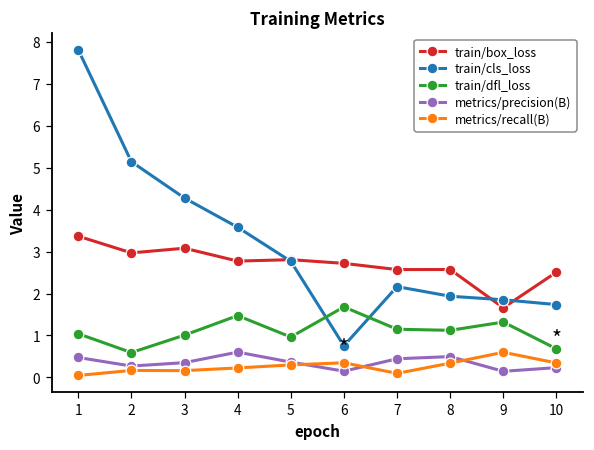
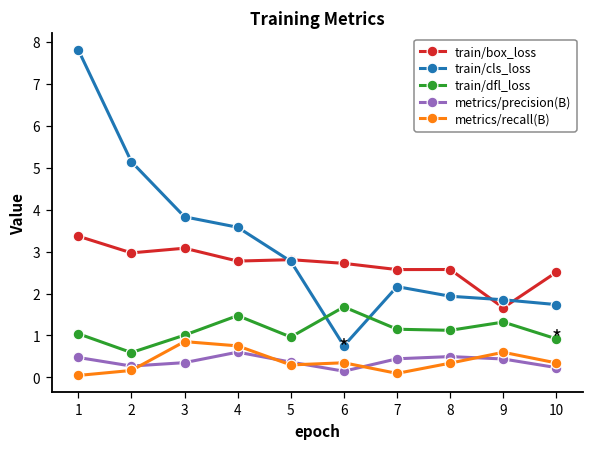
train/cls_loss, 3: 4.3 -> 3.8
metrics/recall(B), 3: 0.2 -> 0.9
metrics/recall(B), 4: 0.2 -> 0.8
metrics/precision(B), 9: 0.1 -> 0.4
train/dfl_loss, 10: 0.7 -> 0.9
